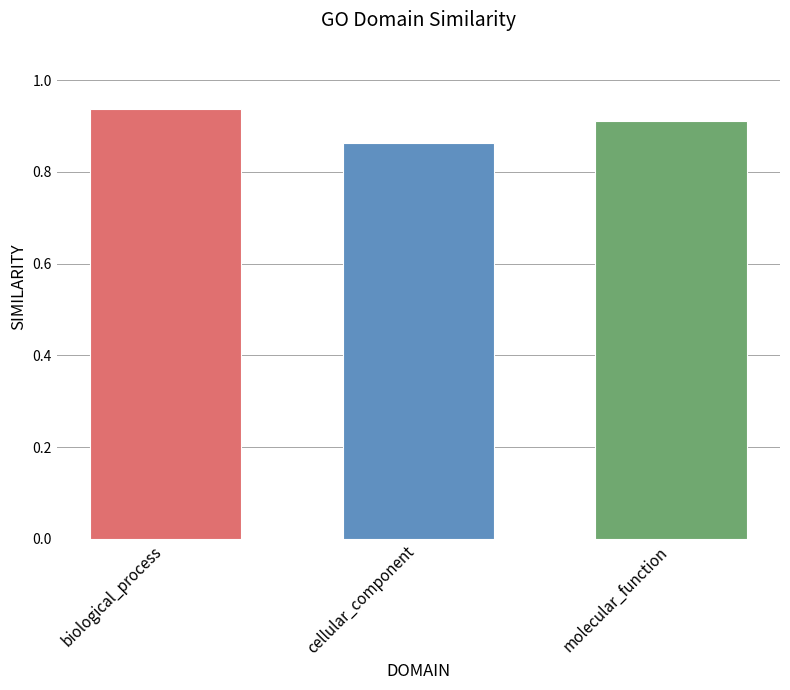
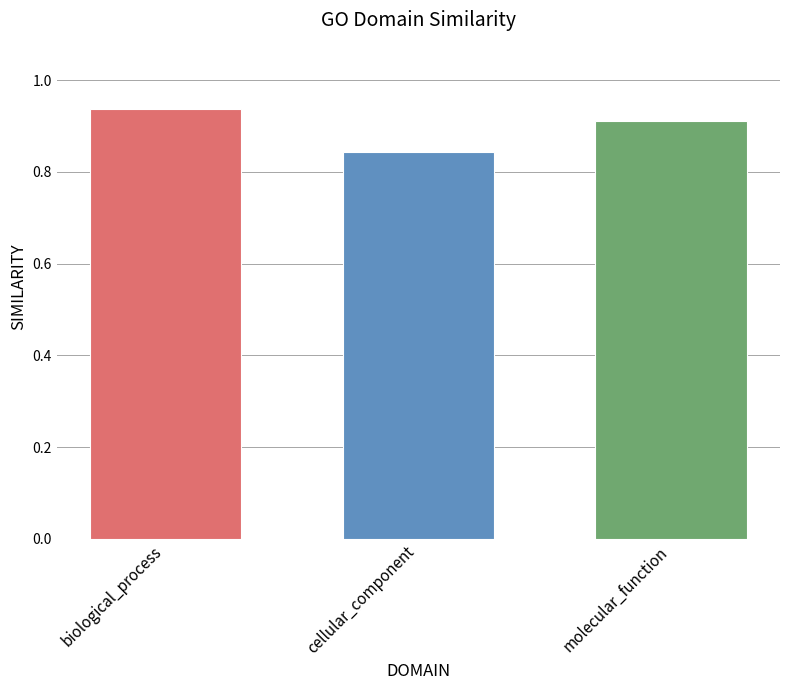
cellular_component: 0.86 -> 0.84
